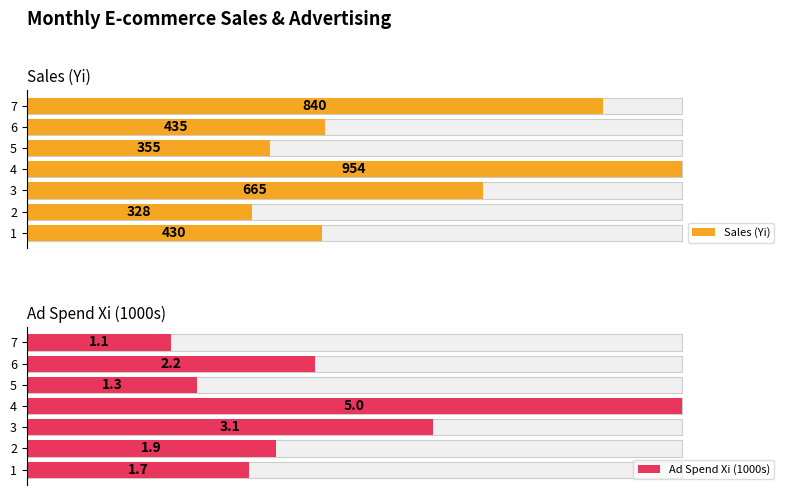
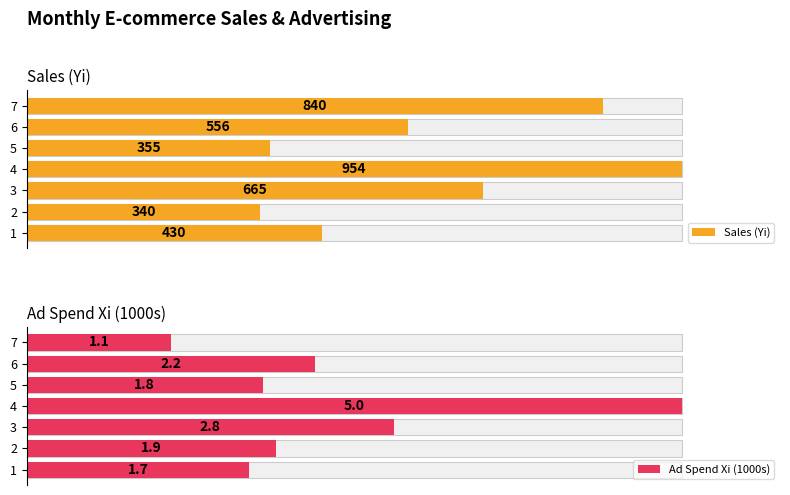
Sales (Yi), Sales (Yi), 6: 435 -> 556
Sales (Yi), Sales (Yi), 2: 328 -> 340
Ad Spend Xi (1000s), Ad Spend Xi (1000s), 5: 1.3 -> 1.8
Ad Spend Xi (1000s), Ad Spend Xi (1000s), 3: 3.1 -> 2.8
